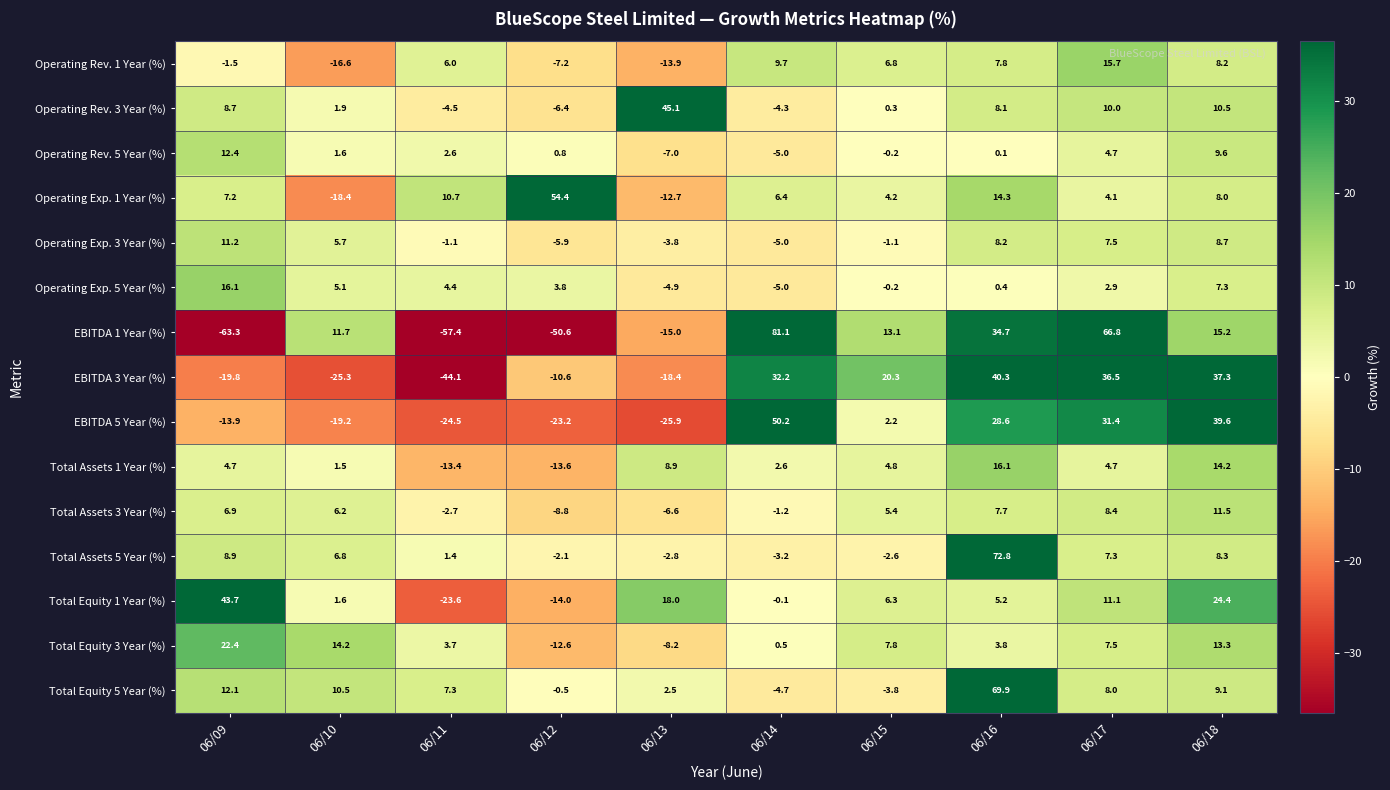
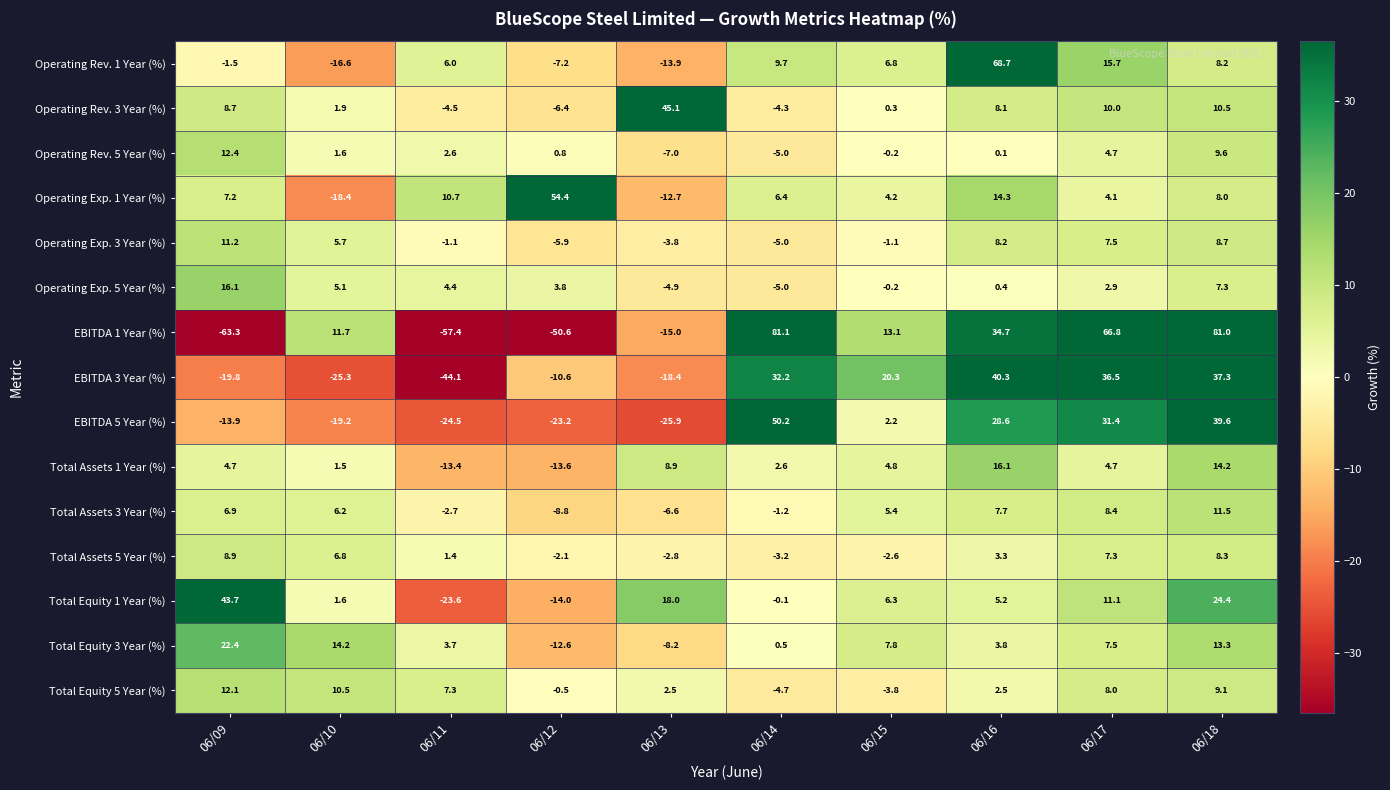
Operating Rev. 1 Year (%), 06/16: 7.8 -> 68.7
EBITDA 1 Year (%), 06/18: 15.2 -> 81.0
Total Assets 5 Year (%), 06/16: 72.8 -> 3.3
Total Equity 5 Year (%), 06/16: 69.9 -> 2.5
